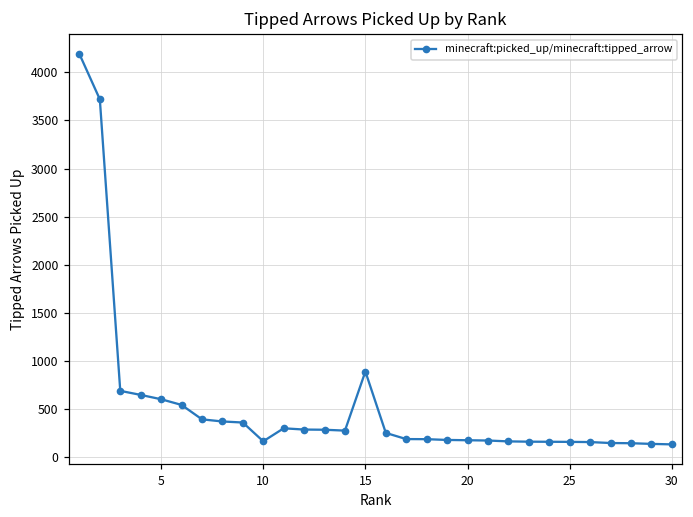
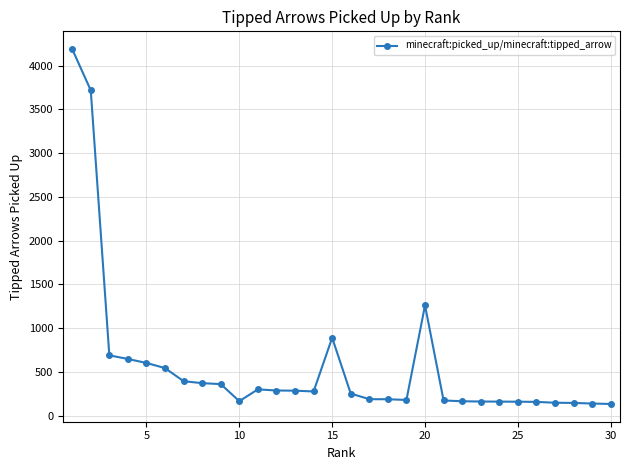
20: 200 -> 1300
